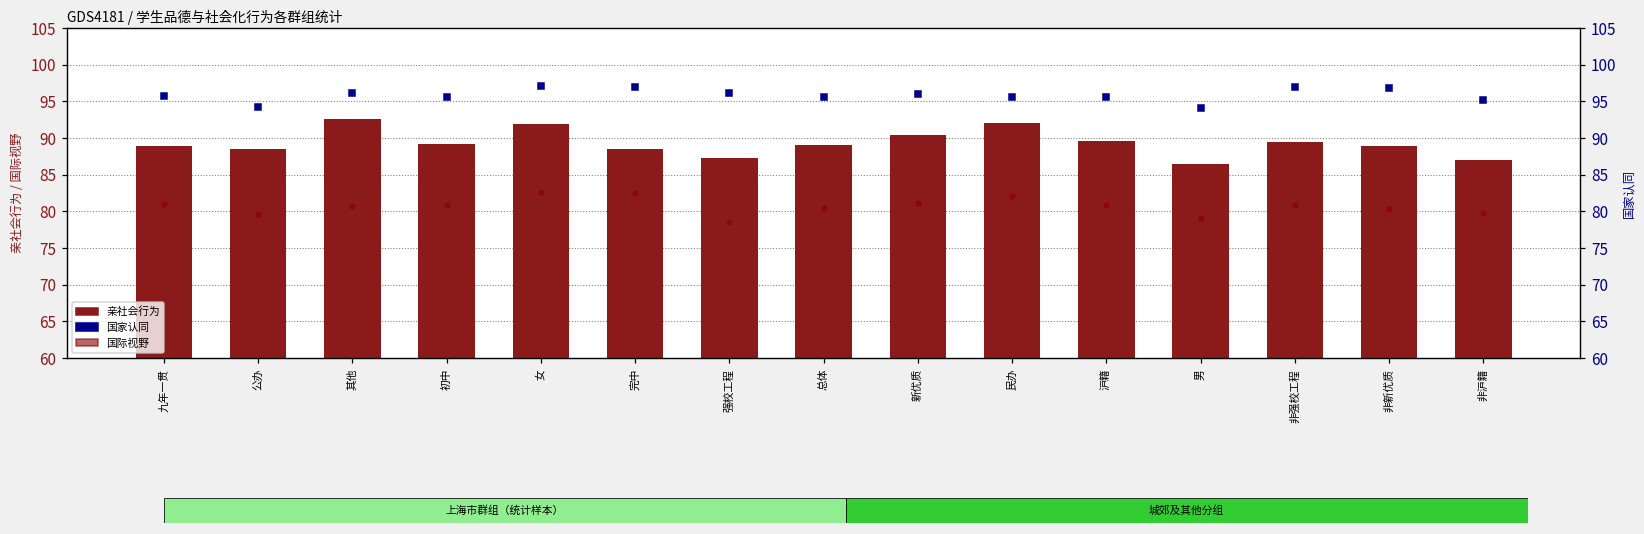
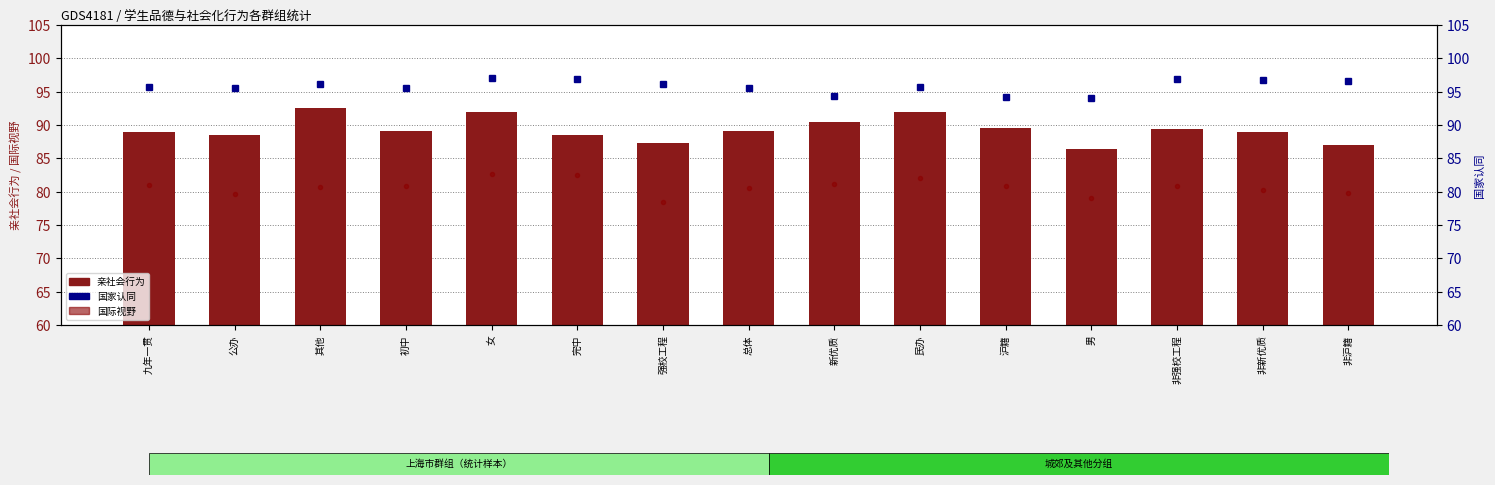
国家认同, 公办: 94 -> 96
国家认同, 新优质: 96 -> 94
国家认同, 沪籍: 96 -> 94
国家认同, 非沪籍: 95 -> 97
